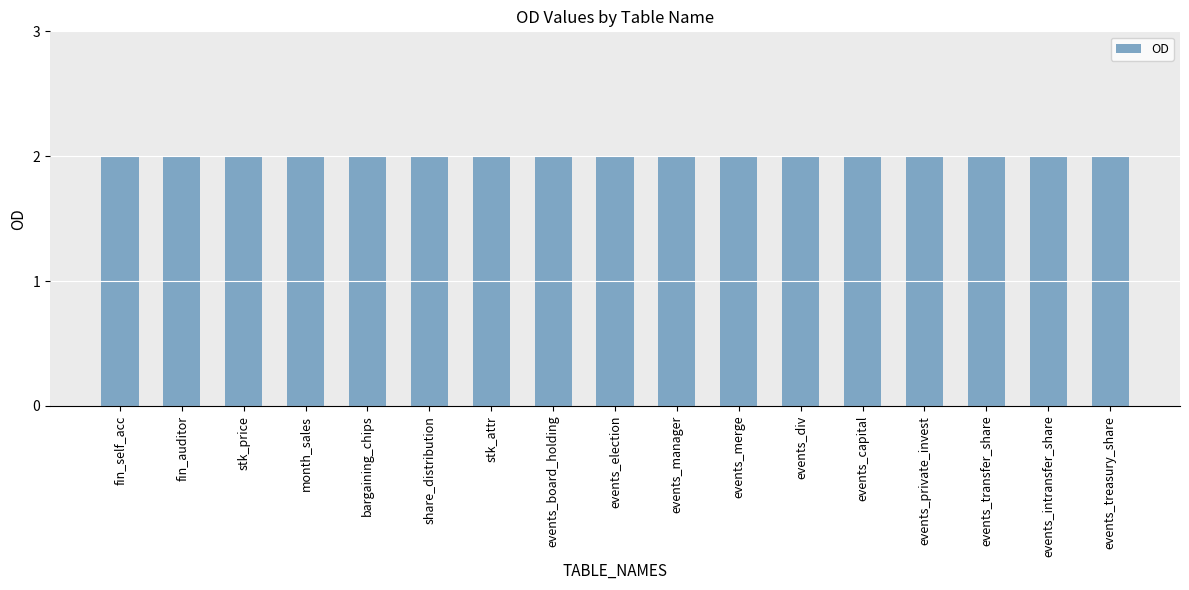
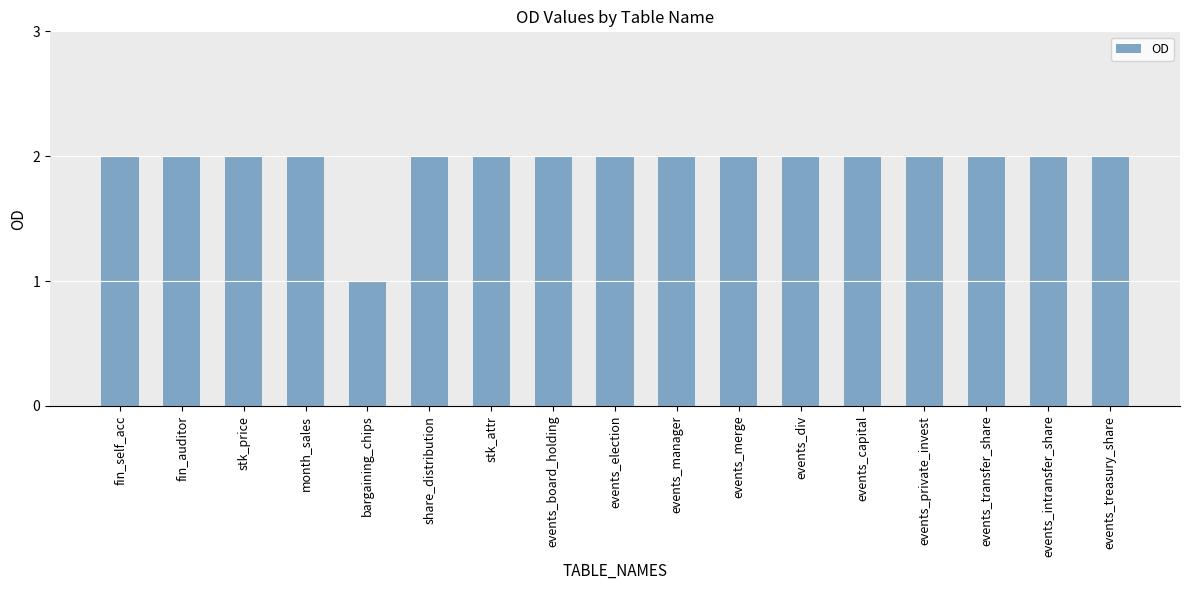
bargaining_chips: 2 -> 1
